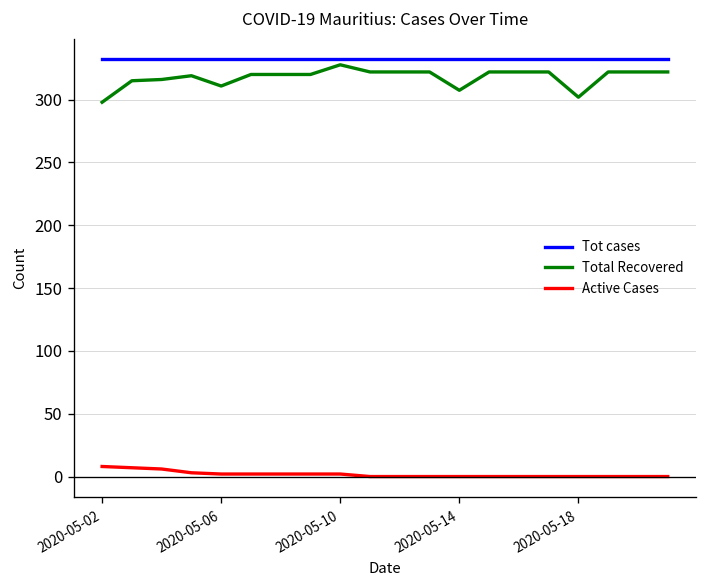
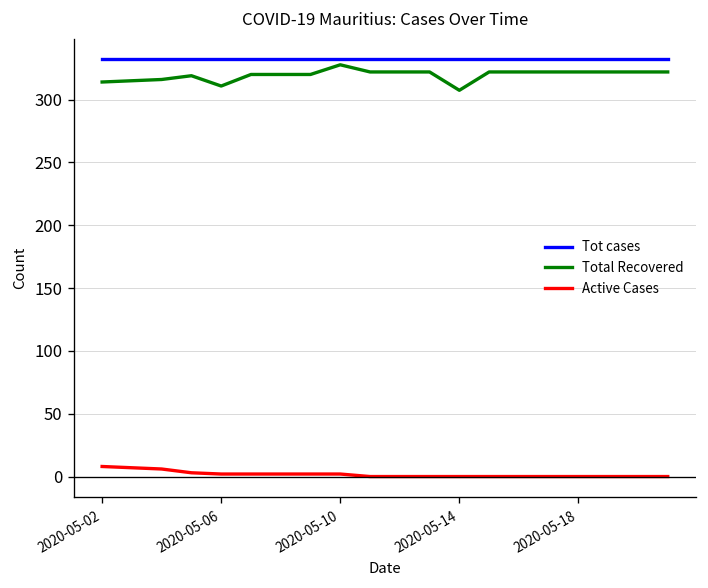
Total Recovered, 2020-05-02: 298 -> 314
Total Recovered, 2020-05-18: 302 -> 322
